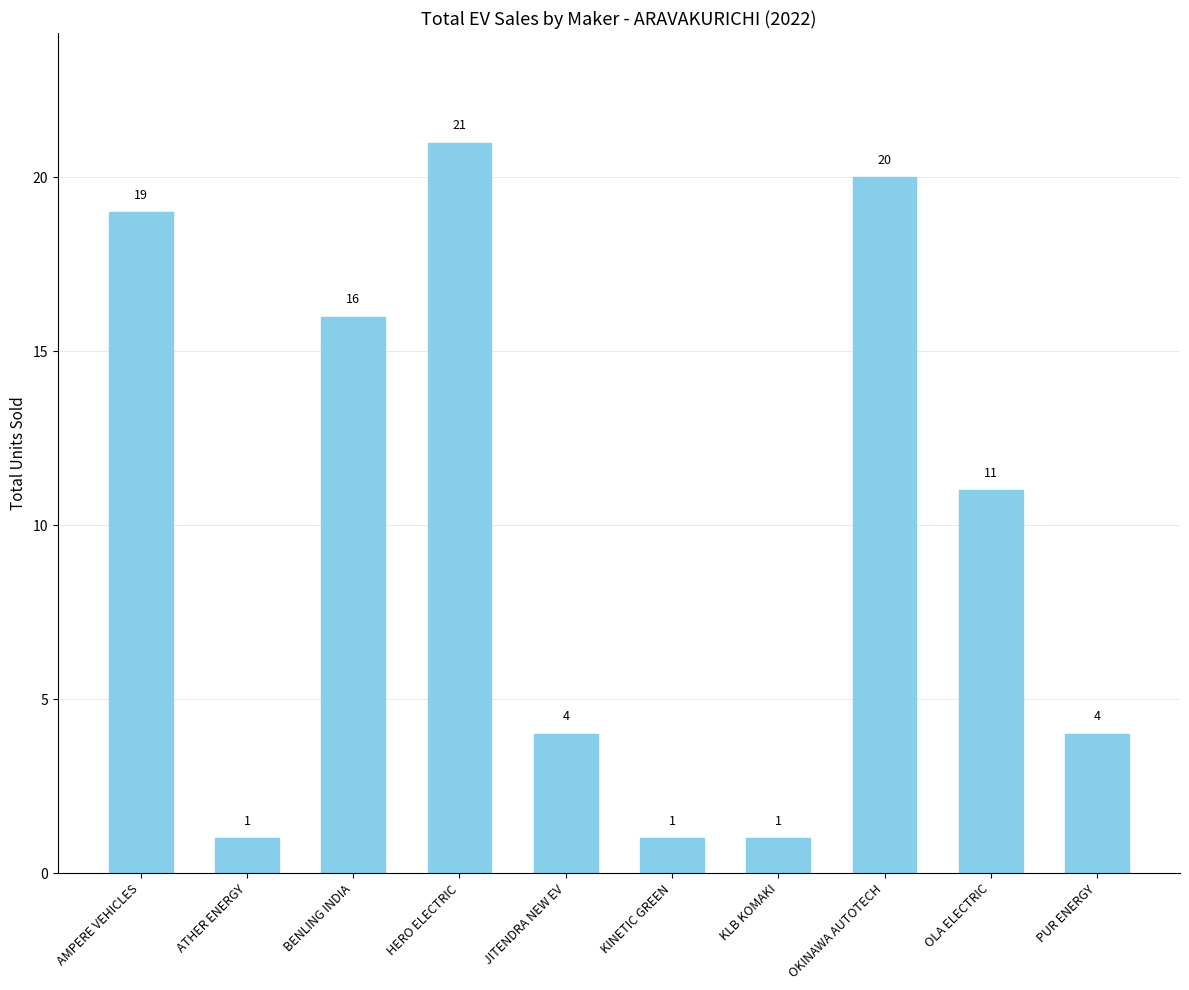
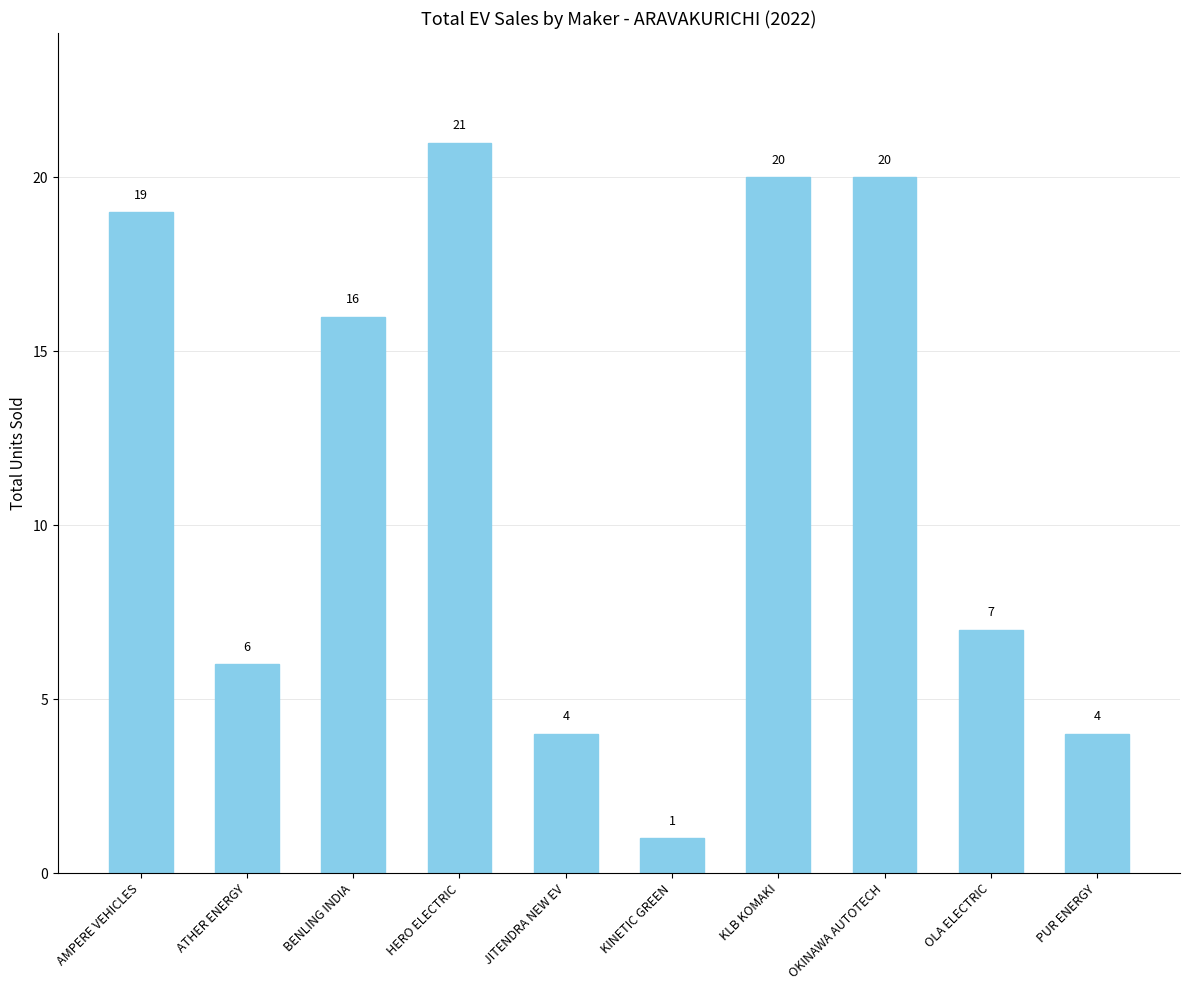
ATHER ENERGY: 1 -> 6
KLB KOMAKI: 1 -> 20
OLA ELECTRIC: 11 -> 7
